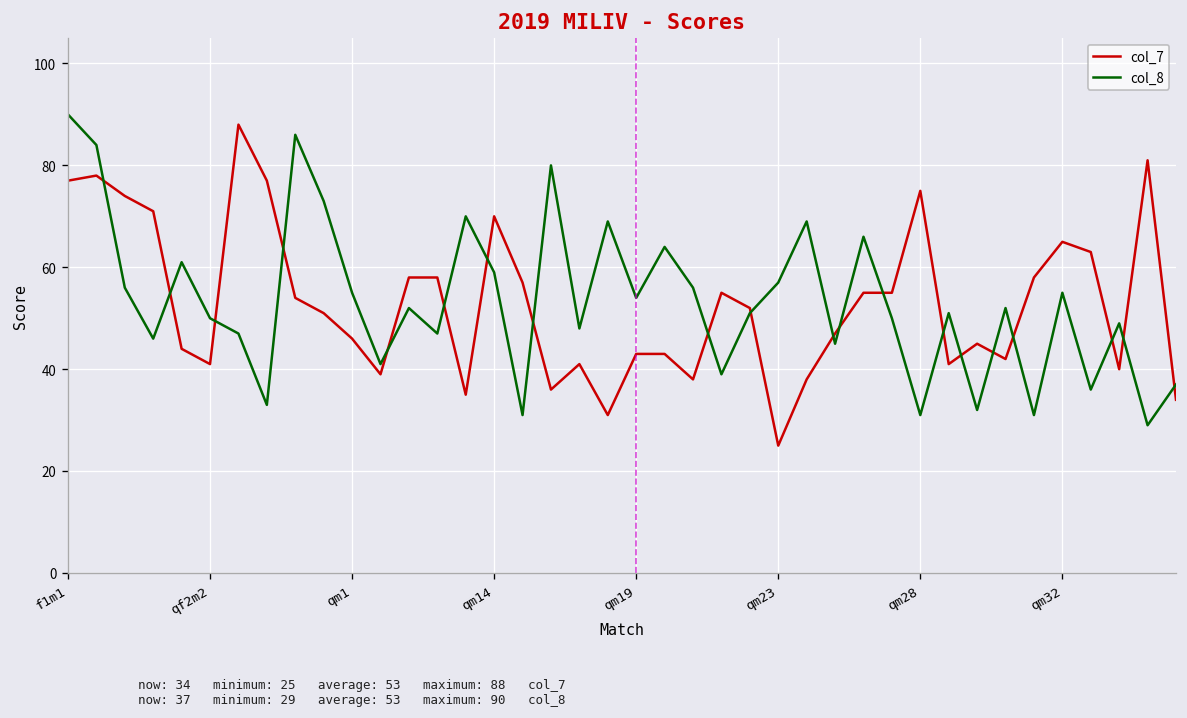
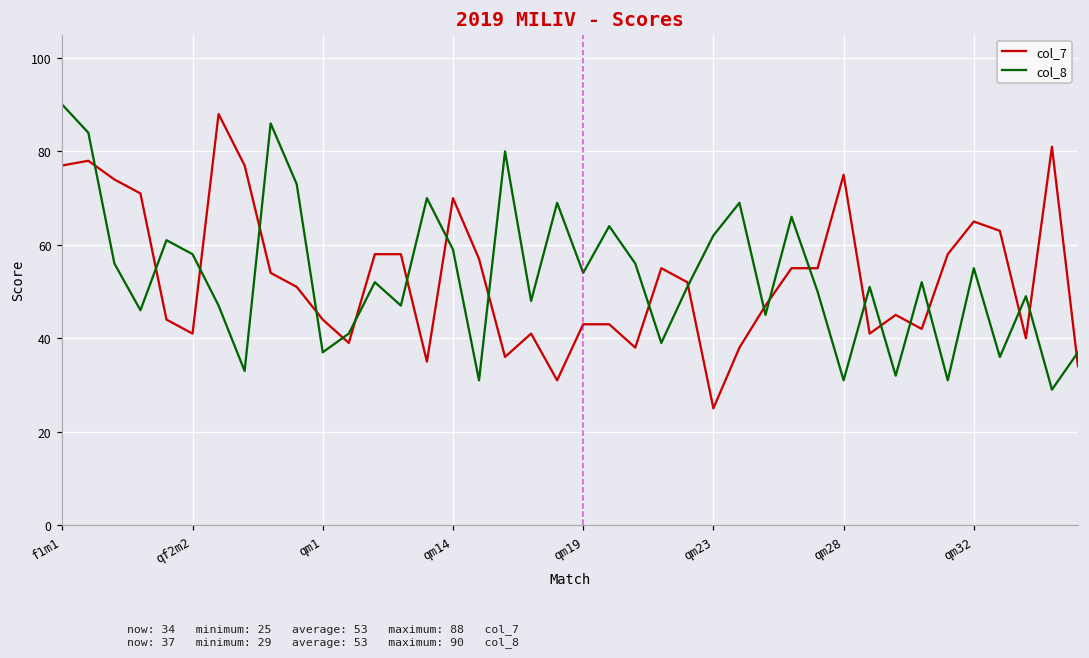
col_8, qf2m2: 50 -> 58
col_7, qm1: 46 -> 44
col_8, qm1: 55 -> 37
col_8, qm23: 57 -> 62
